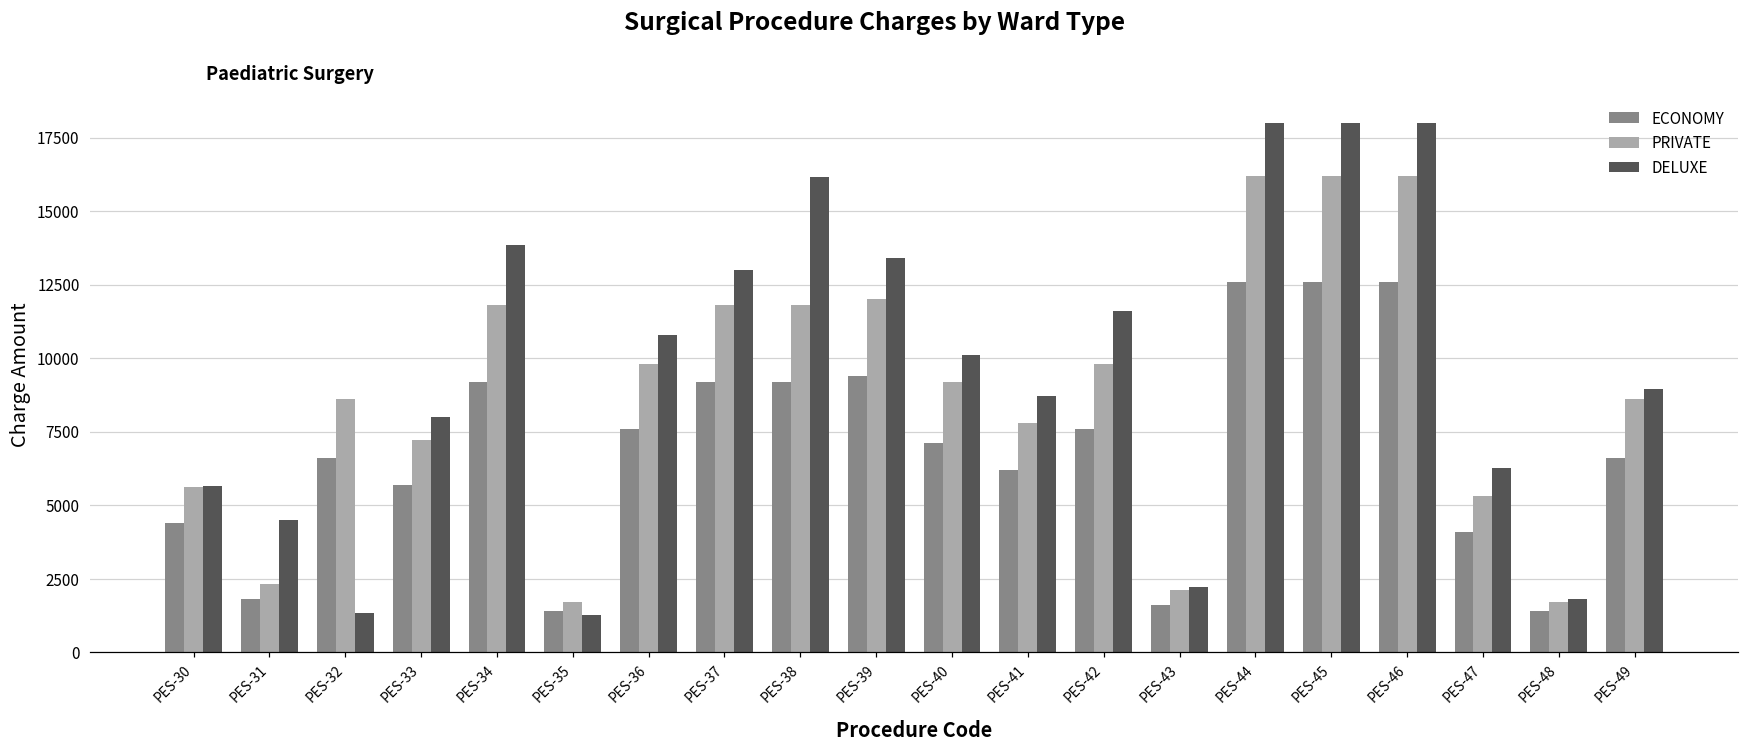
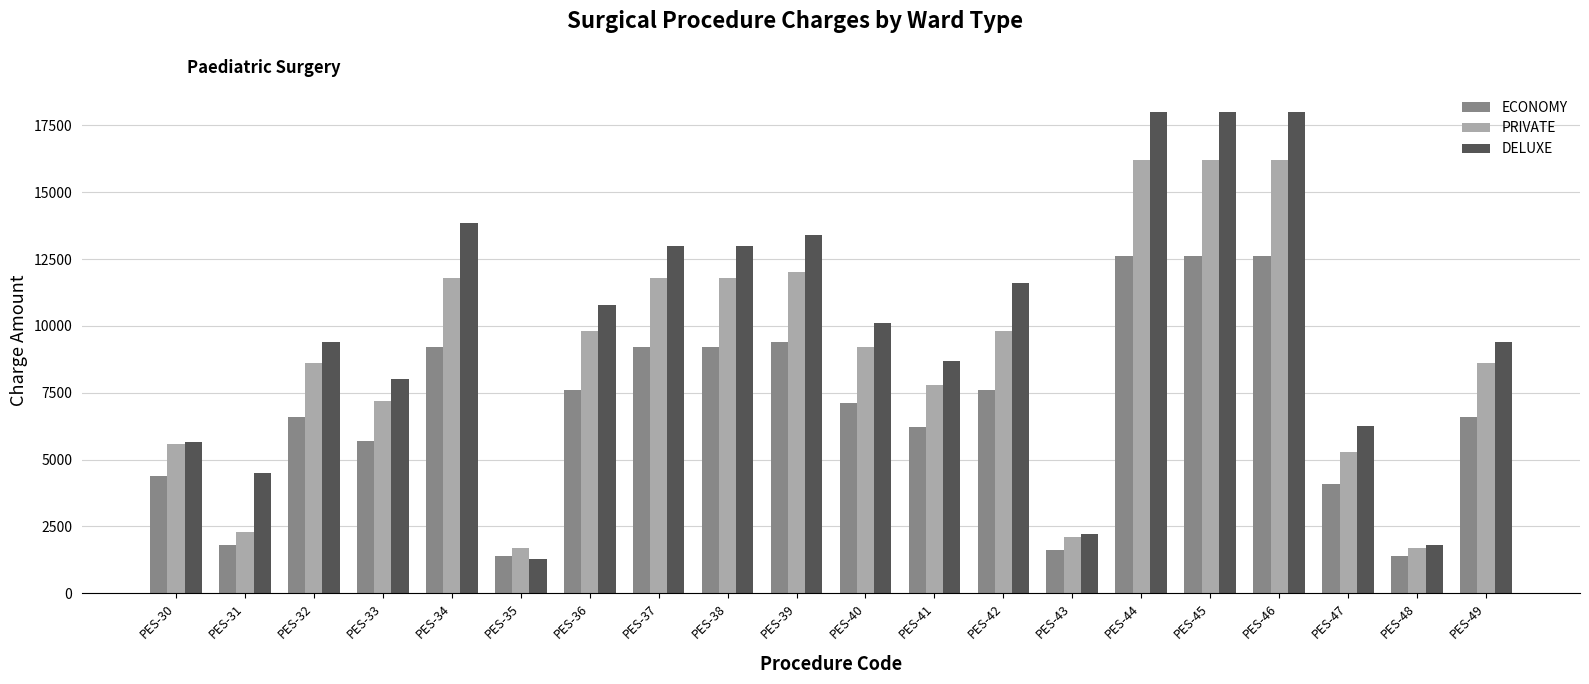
DELUXE, PES-32: 1300 -> 9400
DELUXE, PES-38: 16200 -> 13000
DELUXE, PES-49: 8900 -> 9400
